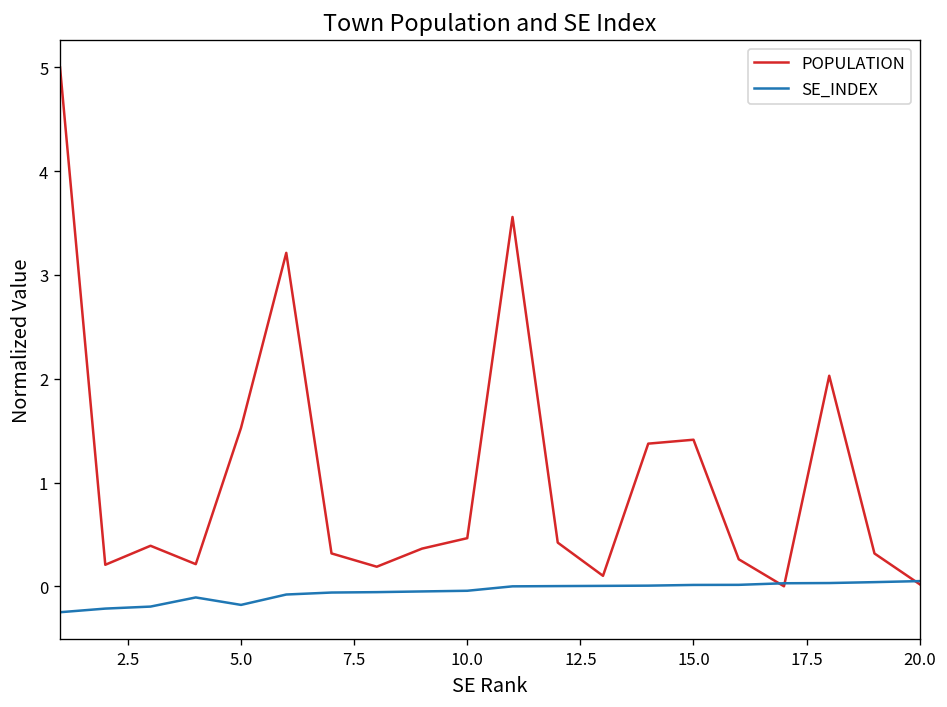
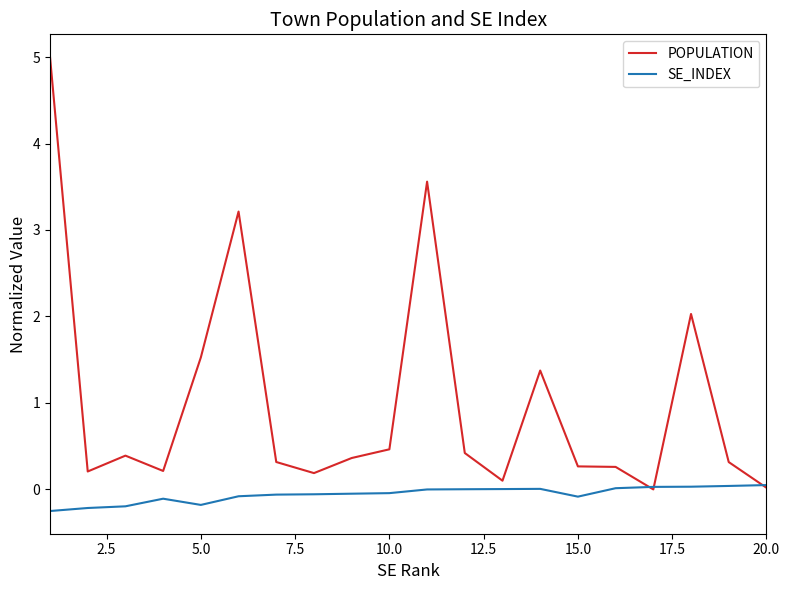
POPULATION, 15.0: 1.4 -> 0.3
SE_INDEX, 15.0: 0.0 -> -0.1
